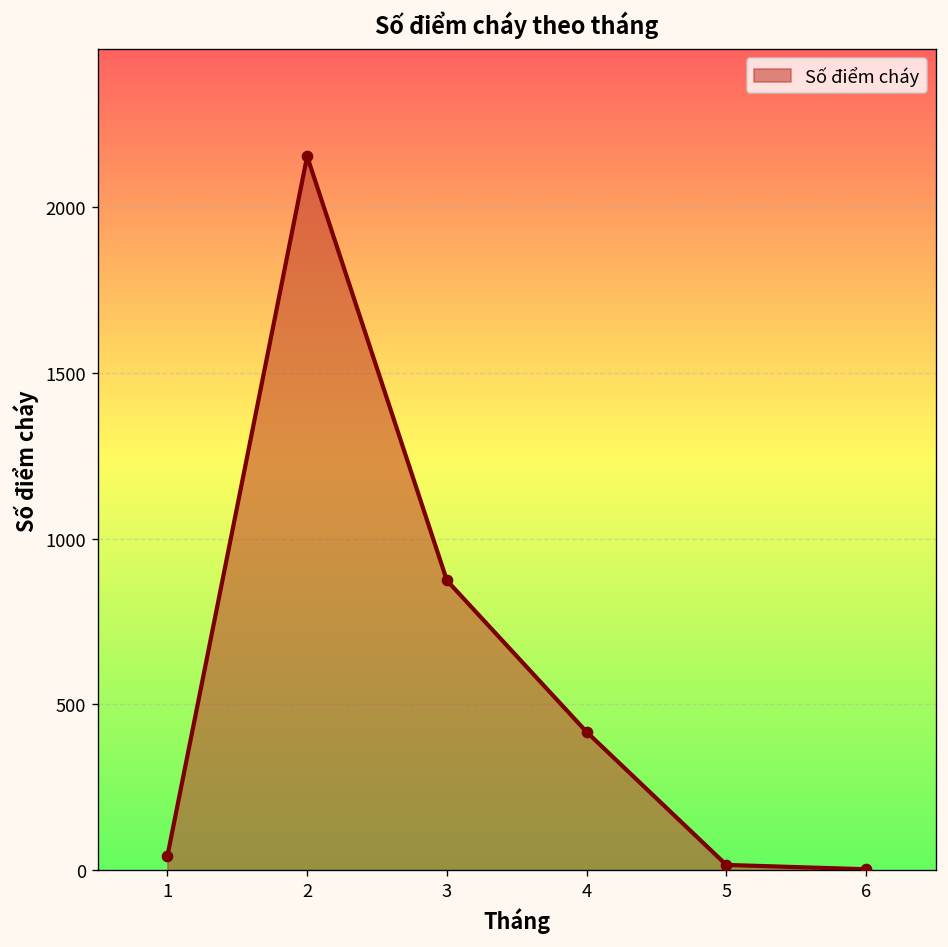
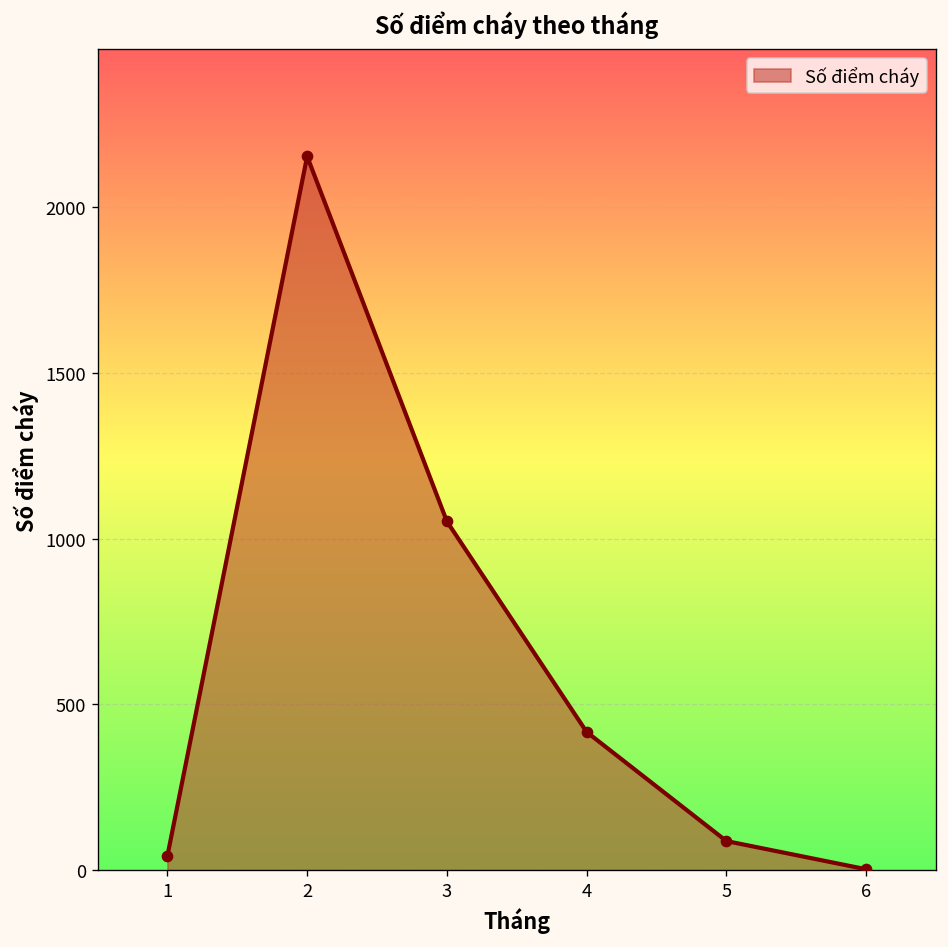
3: 870 -> 1050
5: 20 -> 90
